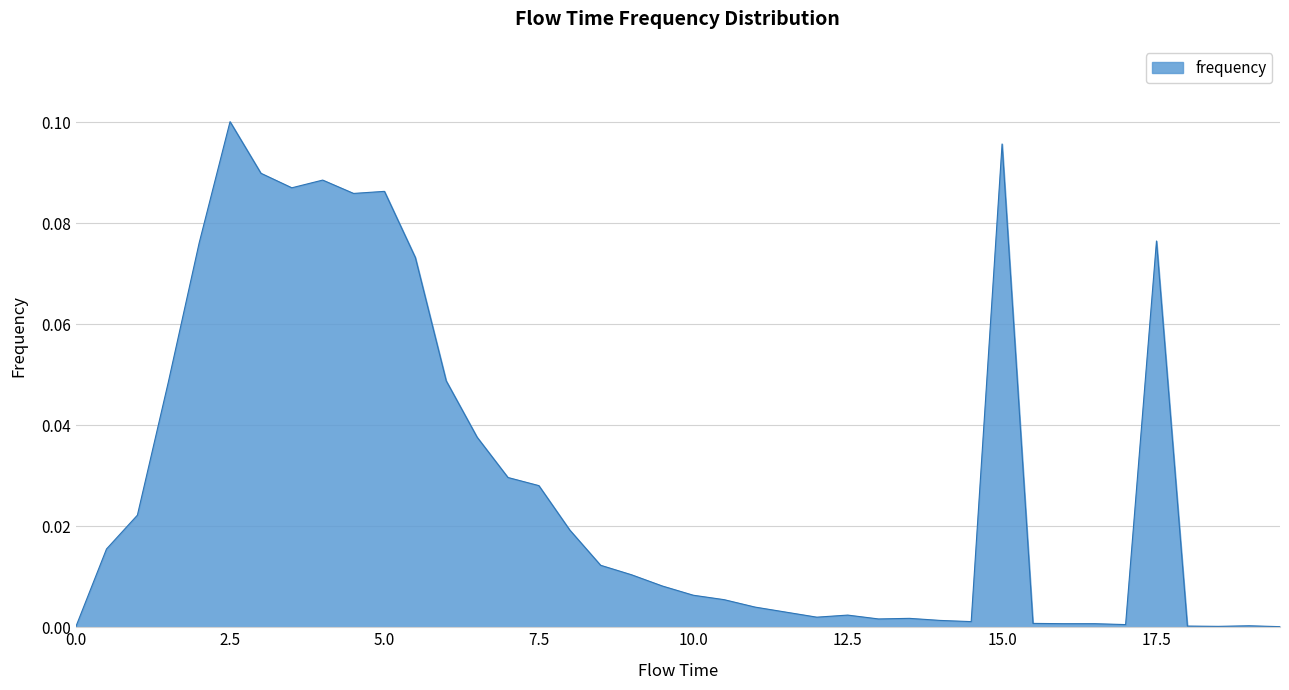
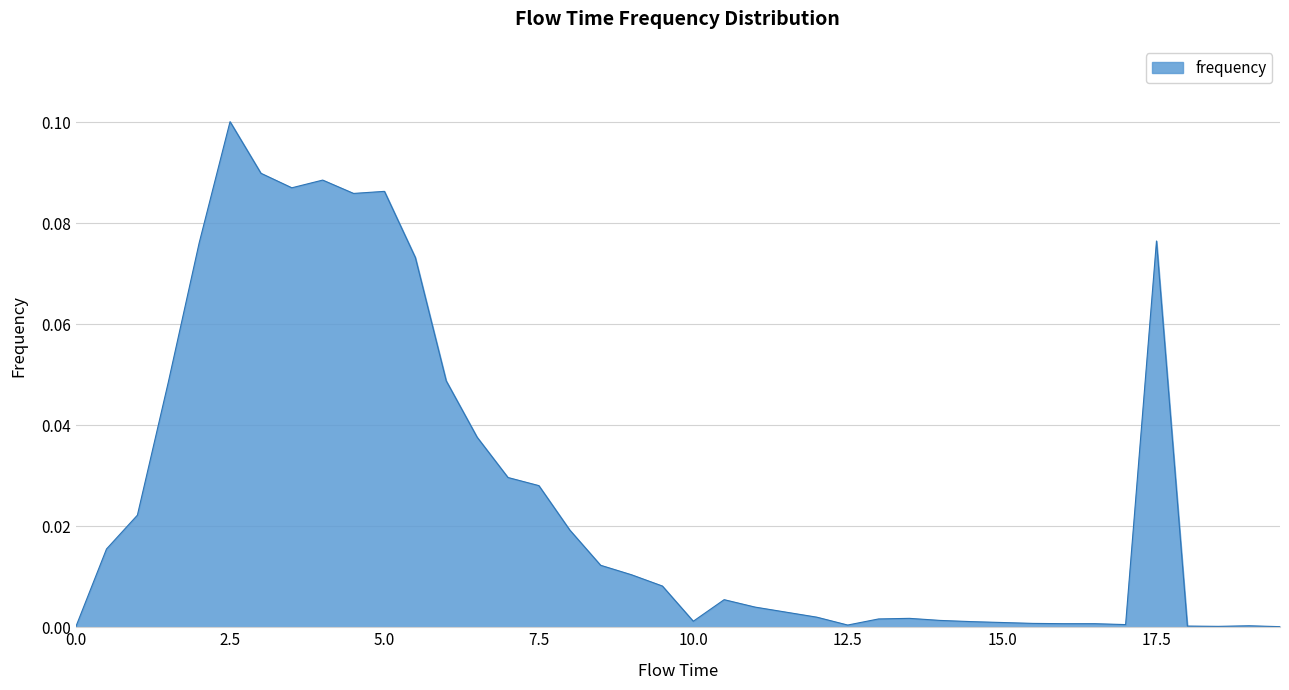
10.0: 0.006 -> 0.001
12.5: 0.002 -> 0.000
15.0: 0.096 -> 0.001
